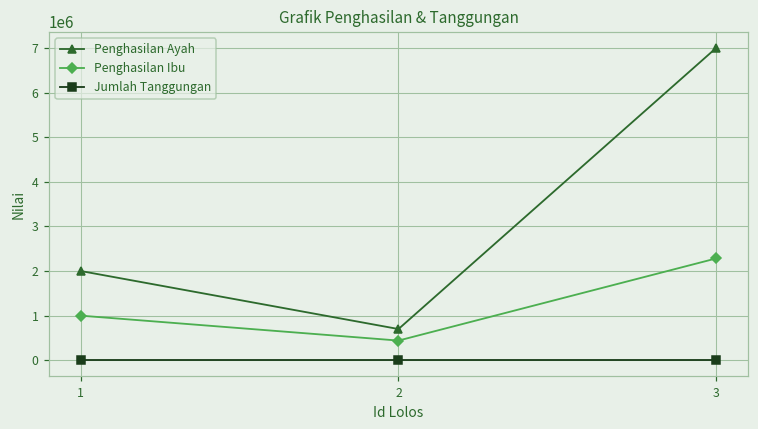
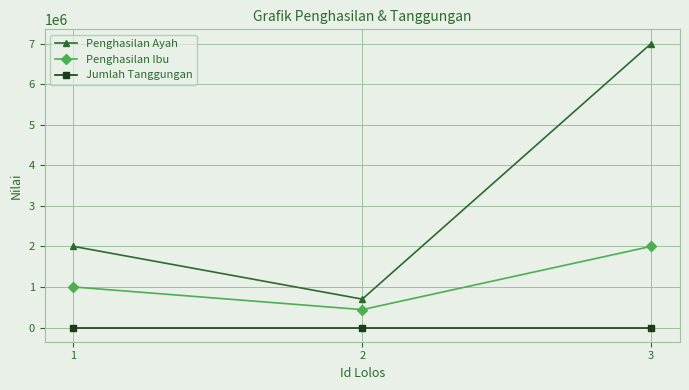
Penghasilan Ibu, 3: 2300000 -> 2000000
